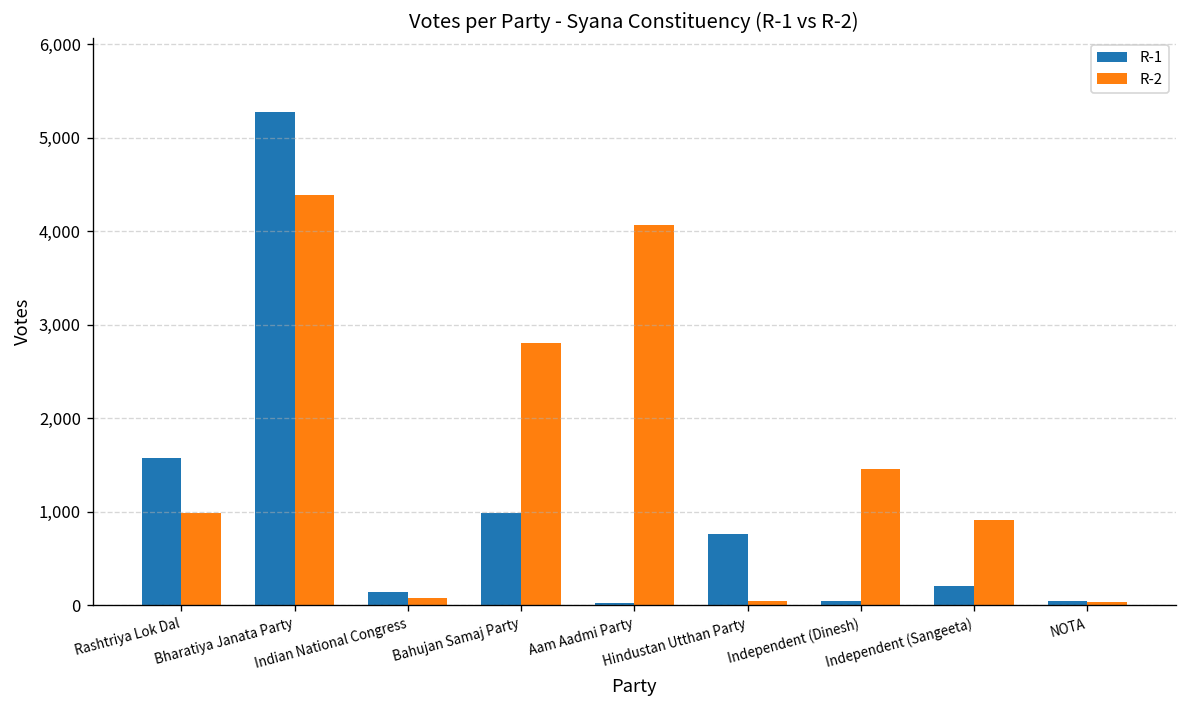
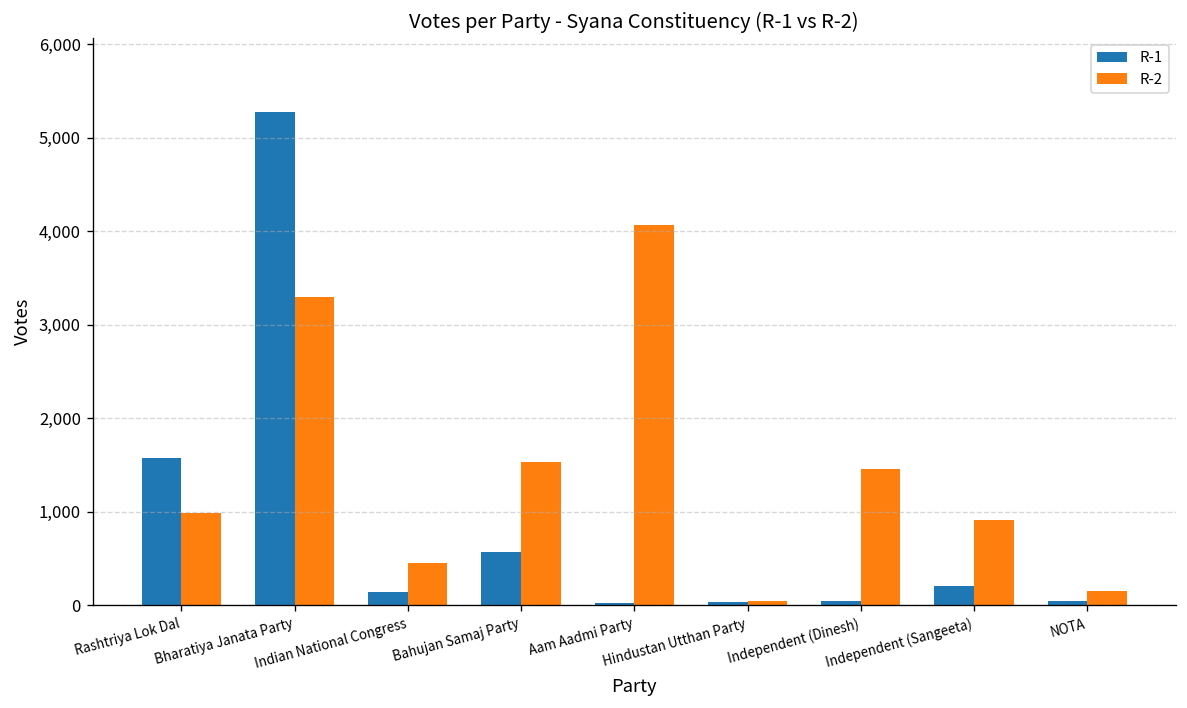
R-2, Bharatiya Janata Party: 4,400 -> 3,300
R-2, Indian National Congress: 100 -> 400
R-1, Bahujan Samaj Party: 1,000 -> 600
R-2, Bahujan Samaj Party: 2,800 -> 1,500
R-1, Hindustan Utthan Party: 800 -> 0
R-2, NOTA: 0 -> 100
